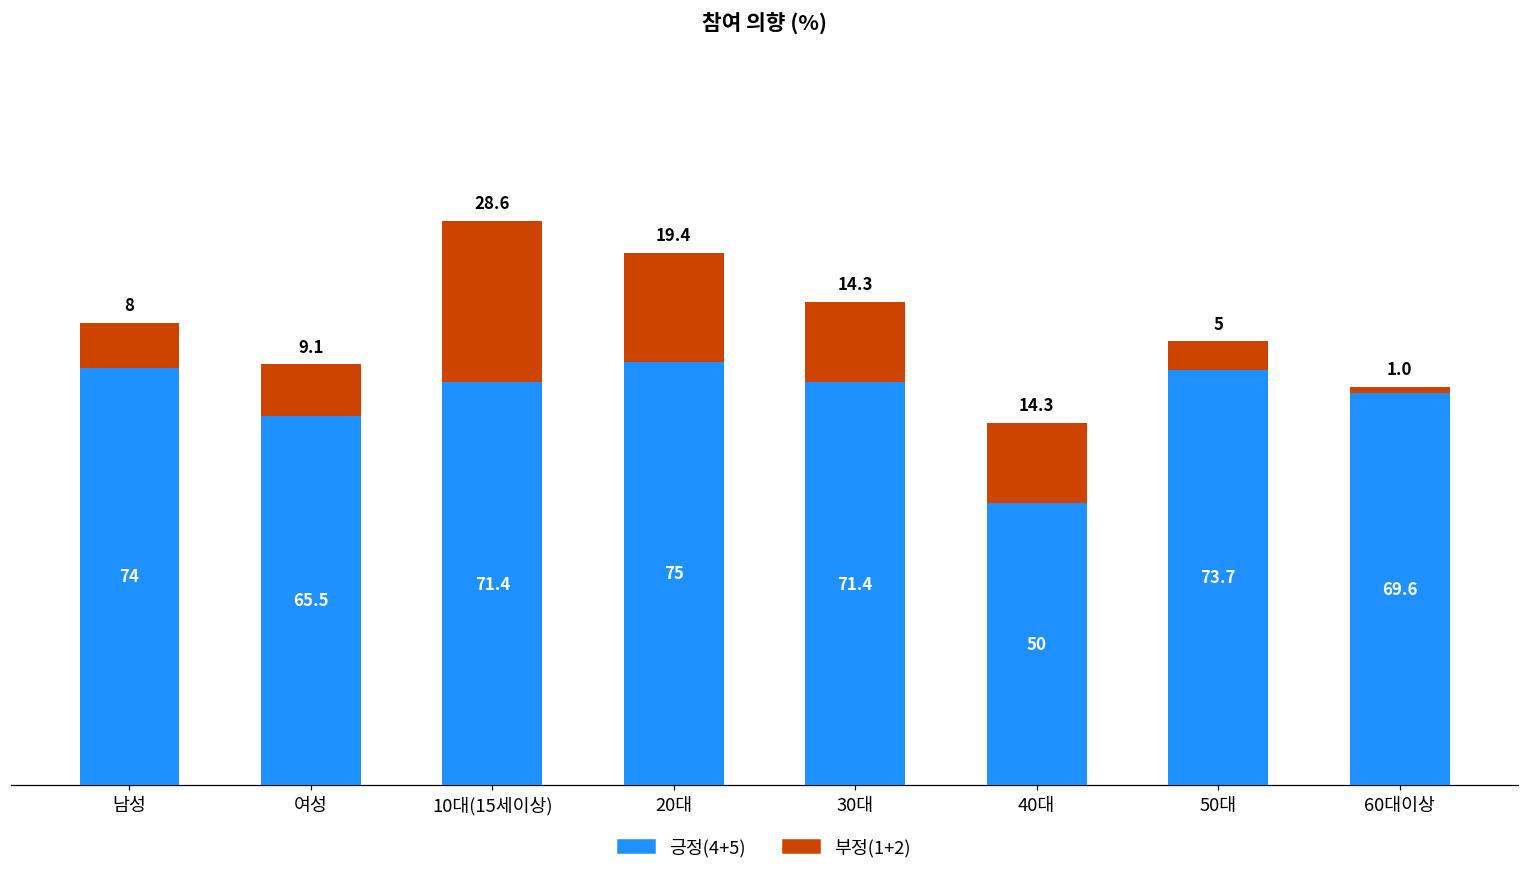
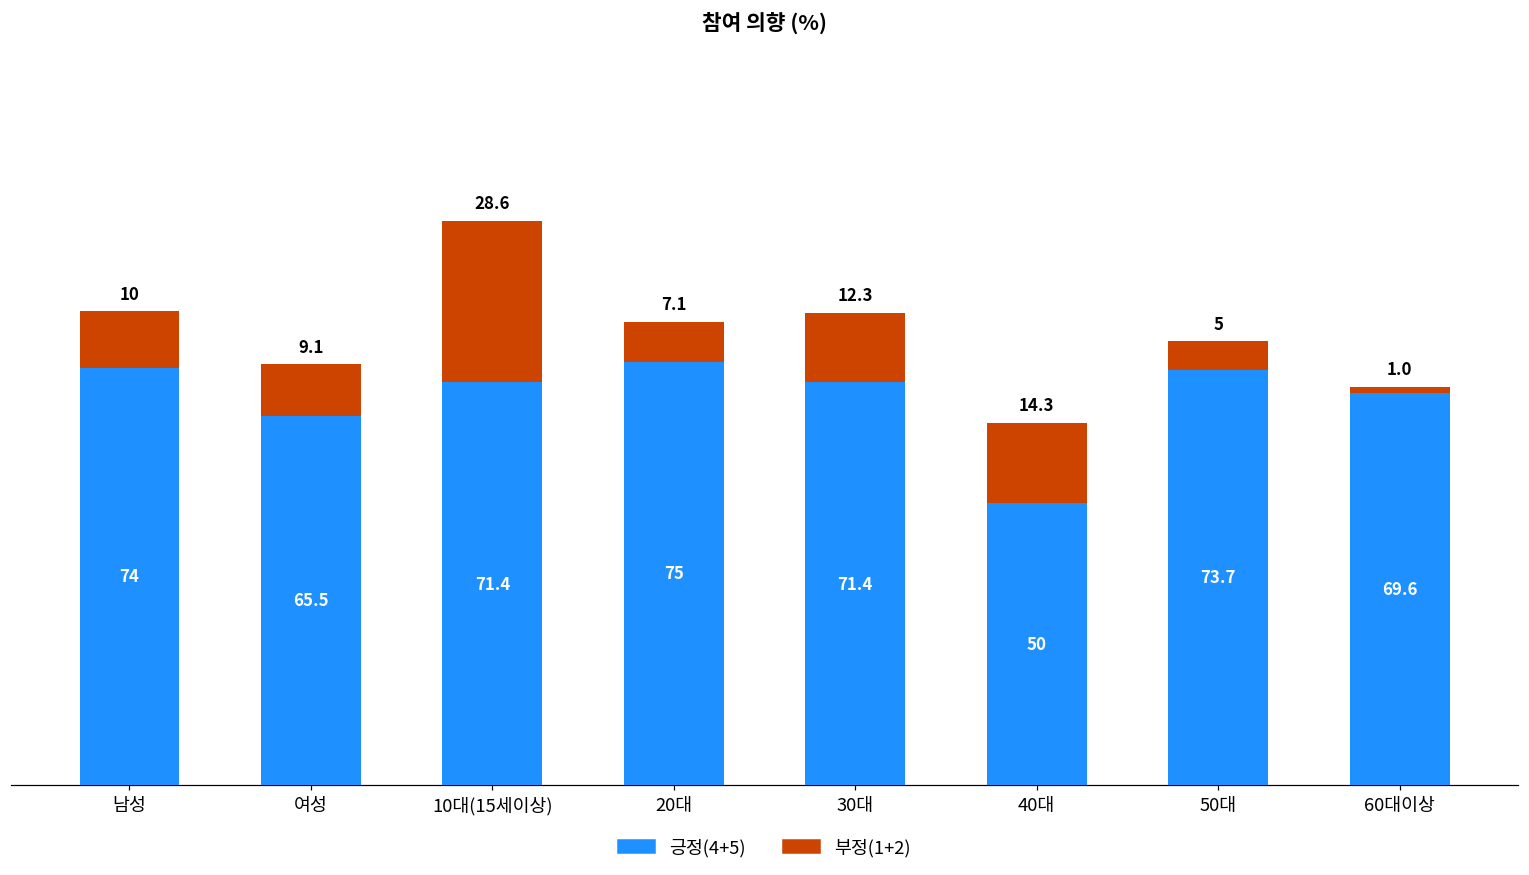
부정(1+2), 남성: 8 -> 10
부정(1+2), 20대: 19.4 -> 7.1
부정(1+2), 30대: 14.3 -> 12.3
